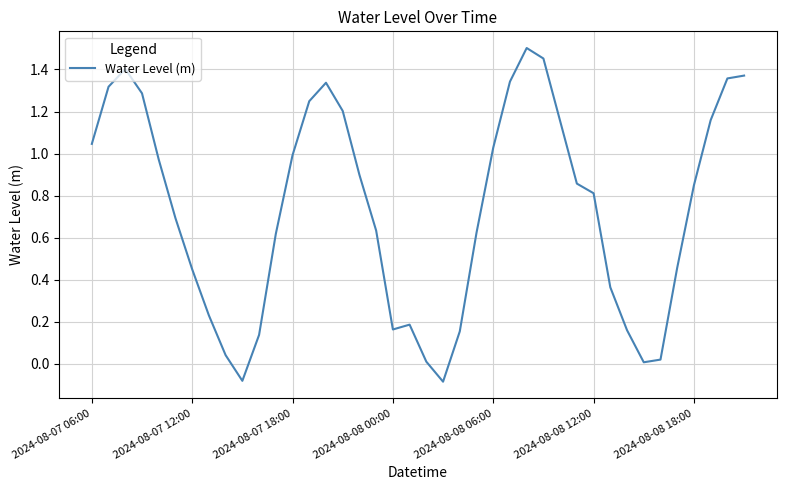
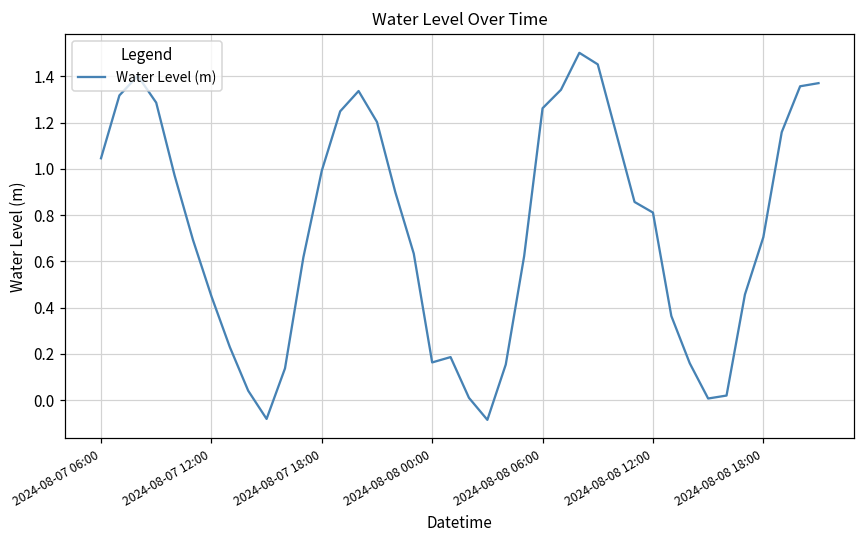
2024-08-08 06:00: 1.03 -> 1.26
2024-08-08 18:00: 0.85 -> 0.70
